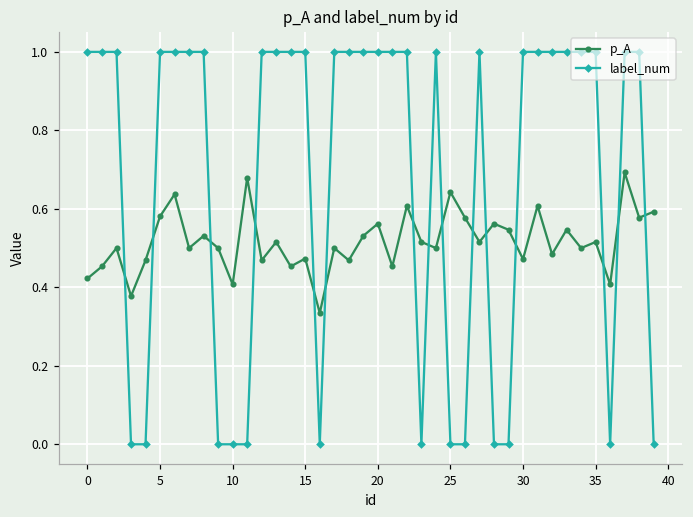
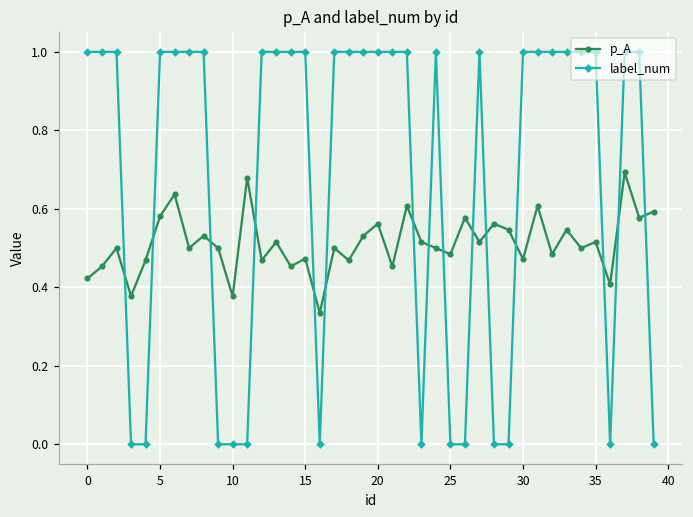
p_A, 10: 0.41 -> 0.38
p_A, 25: 0.64 -> 0.48
